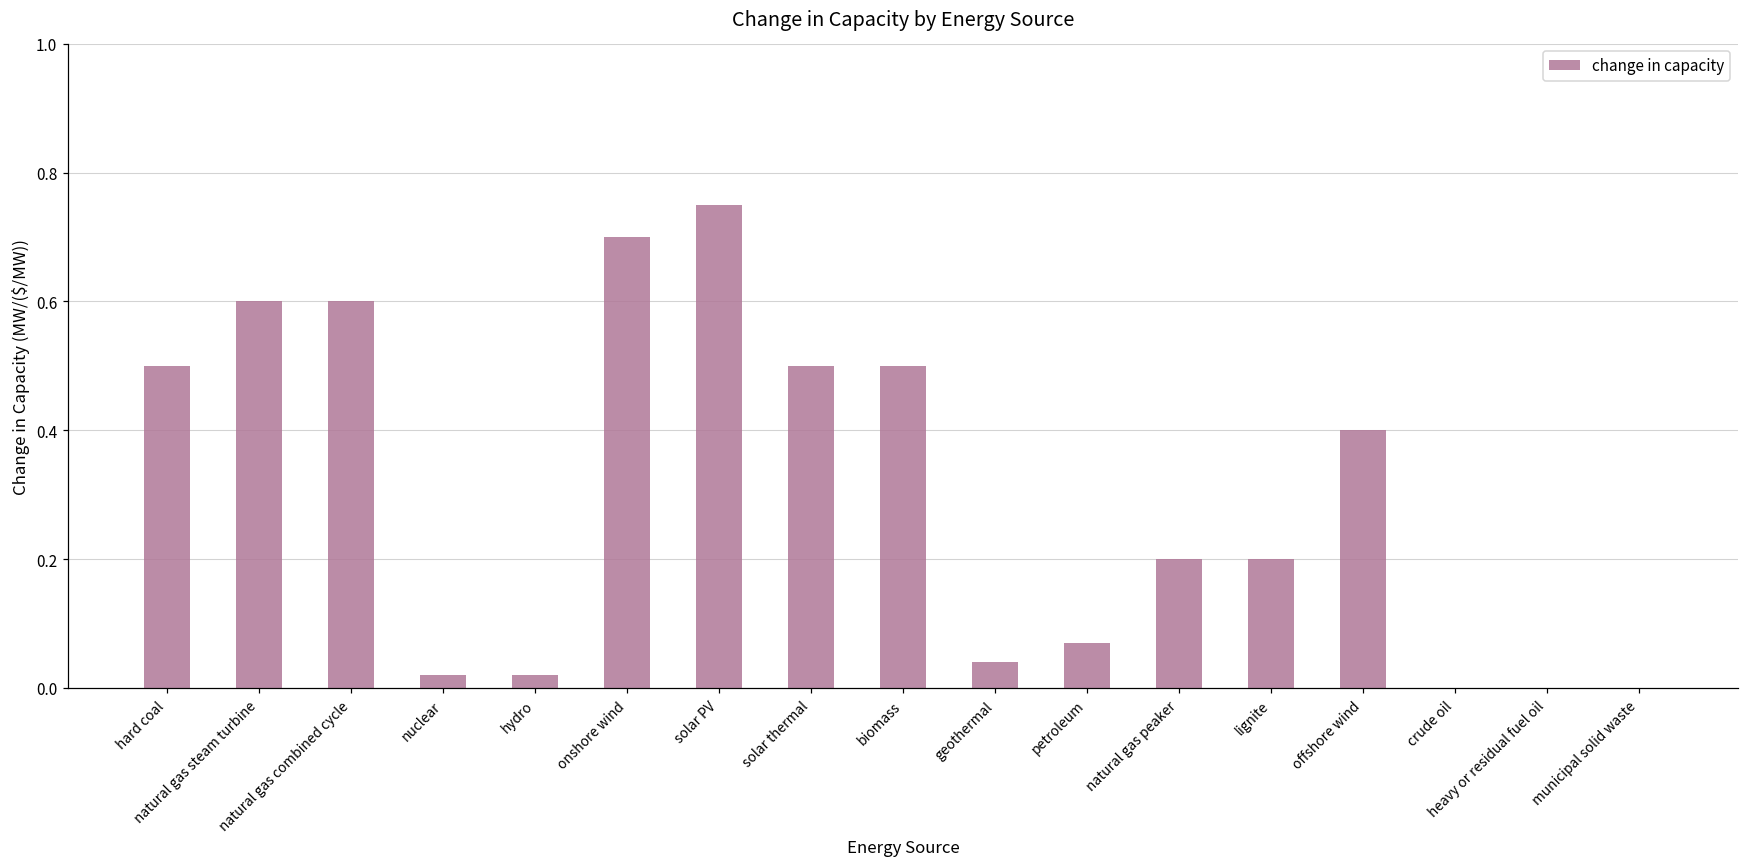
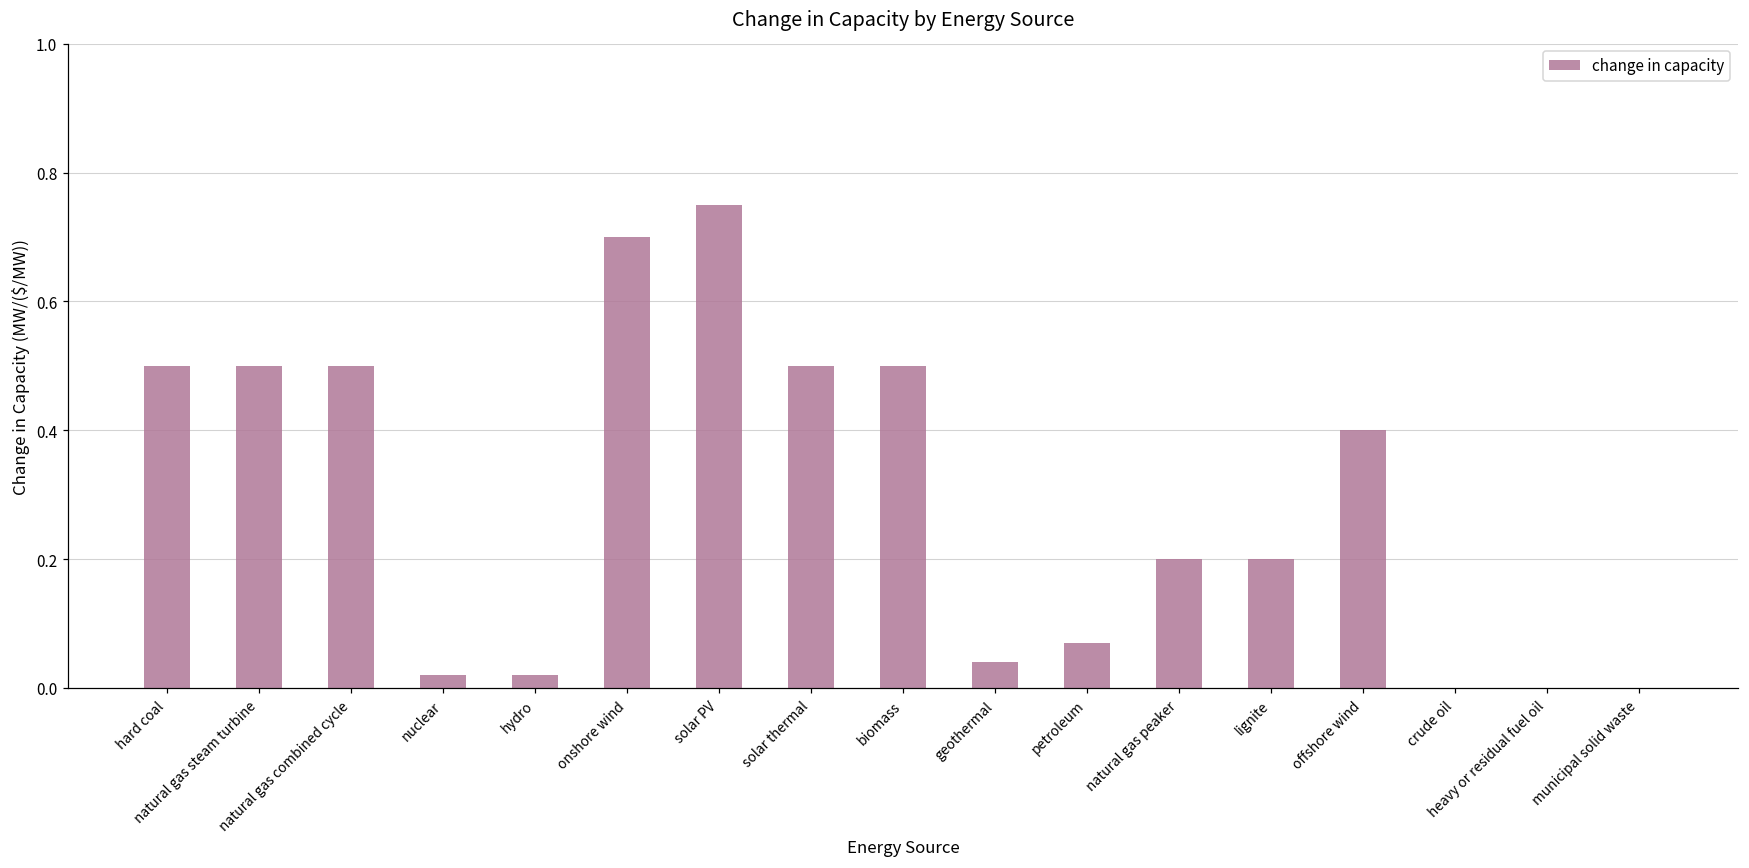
natural gas steam turbine: 0.6 -> 0.5
natural gas combined cycle: 0.6 -> 0.5
